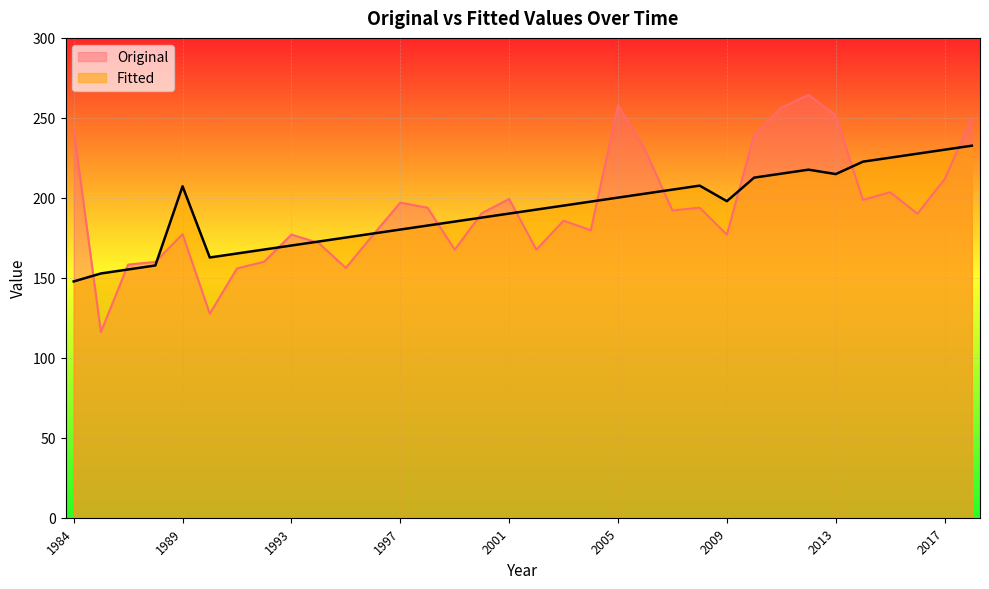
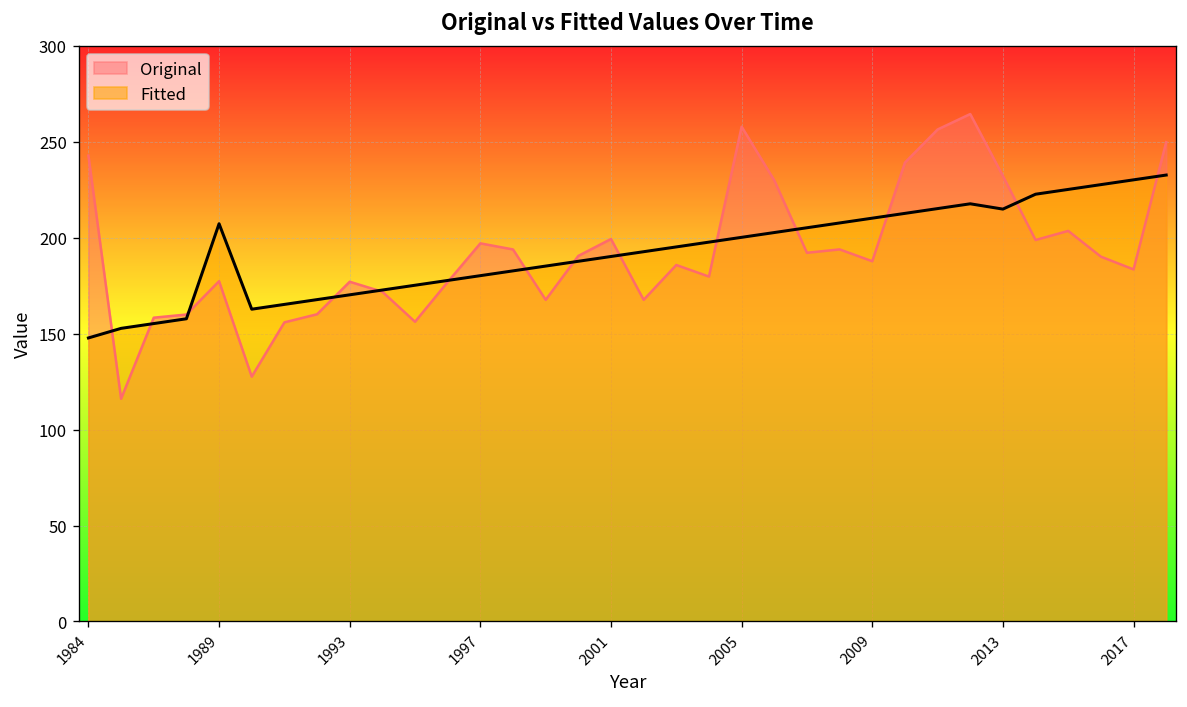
Original, 2009: 177 -> 188
Fitted, 2009: 198 -> 210
Original, 2013: 251 -> 232
Original, 2017: 212 -> 183
